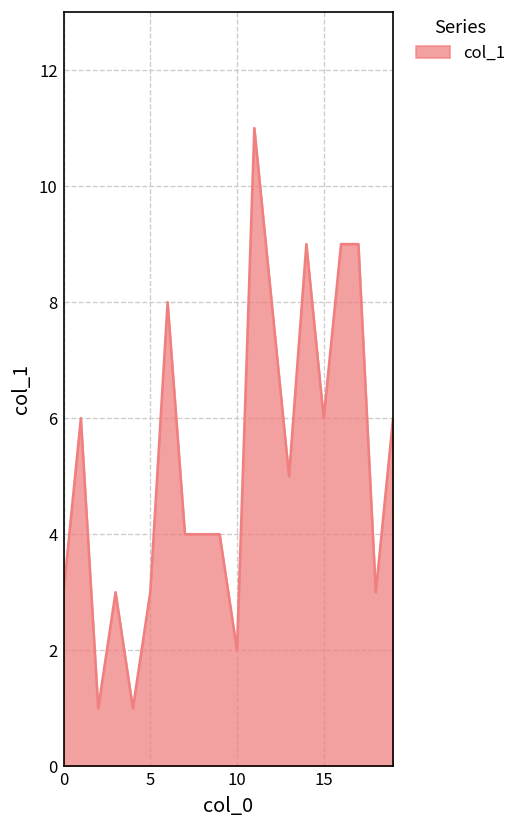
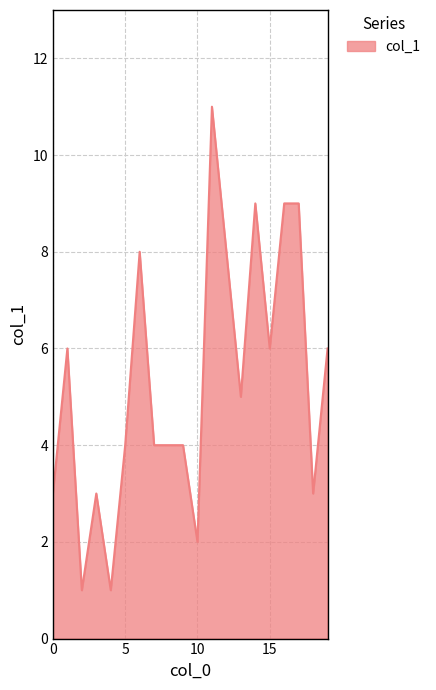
5: 3 -> 4
